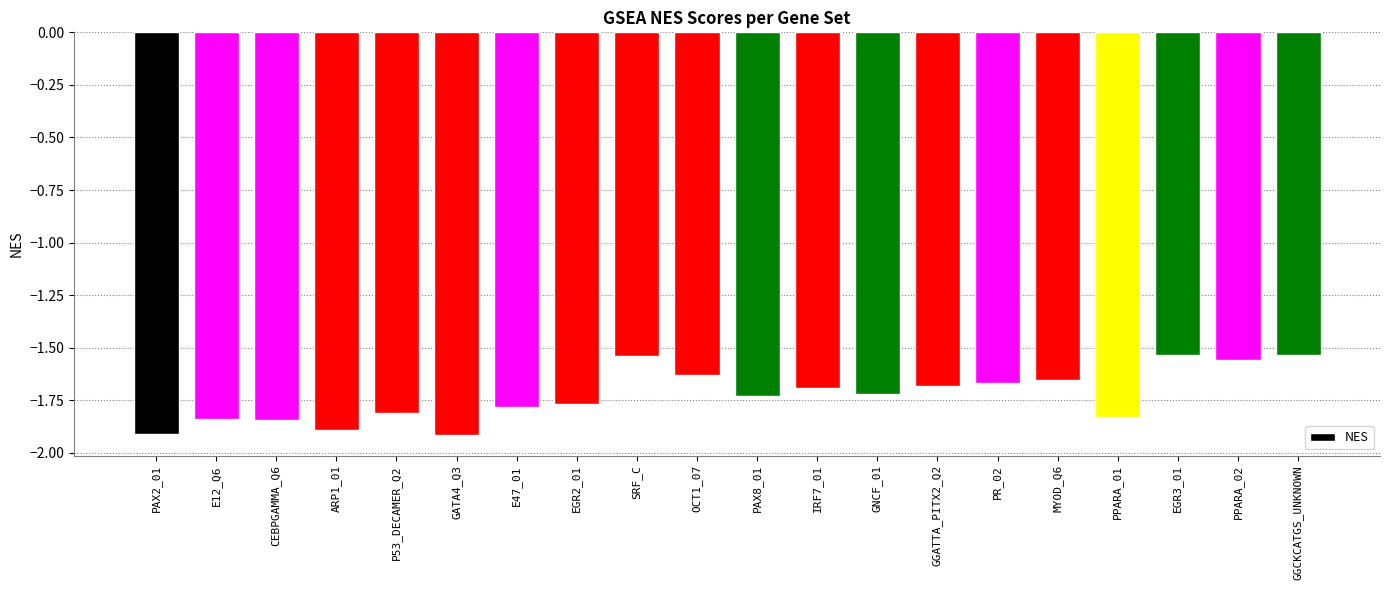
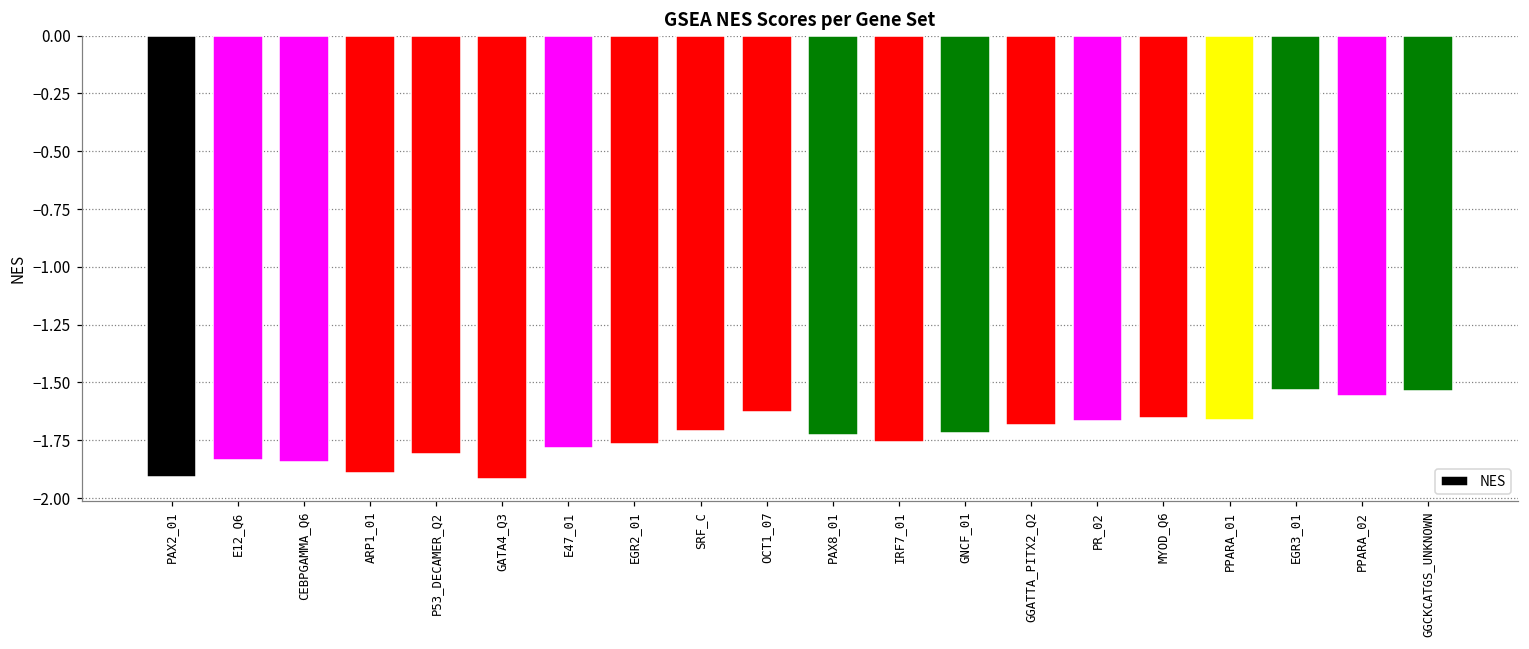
SRF_C: -1.54 -> -1.71
IRF7_01: -1.69 -> -1.76
PPARA_01: -1.83 -> -1.66
